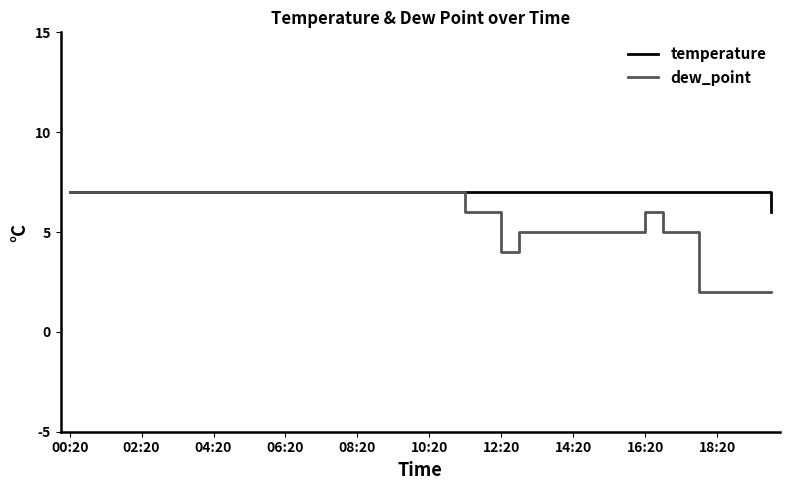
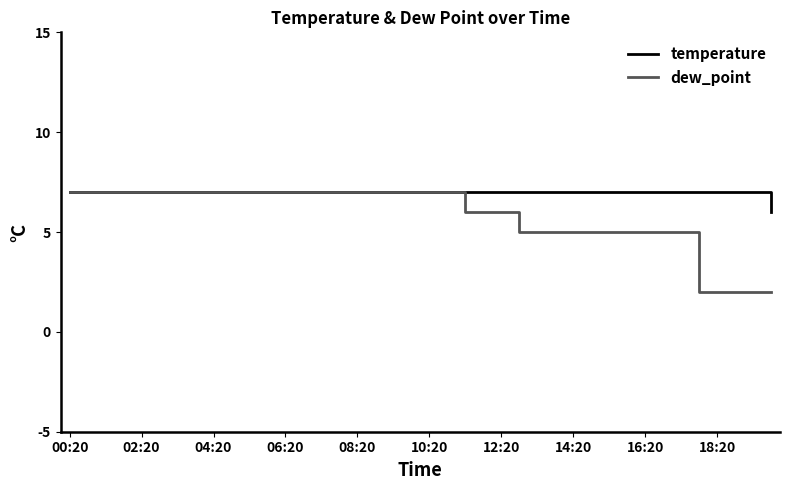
dew_point, 12:20: 4 -> 6
dew_point, 16:20: 6 -> 5
